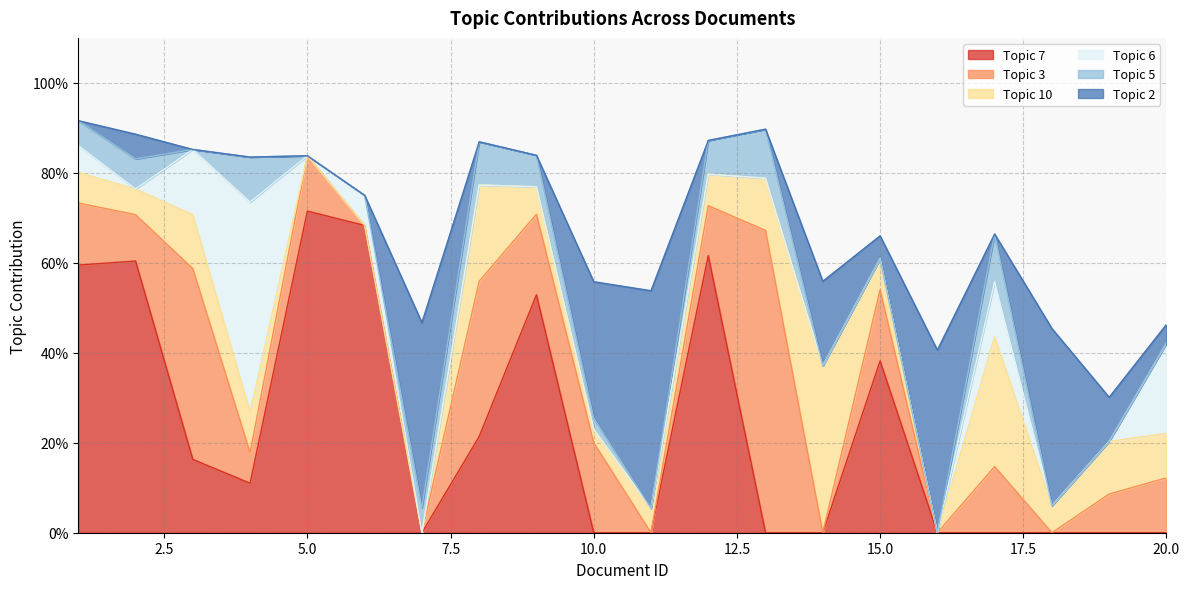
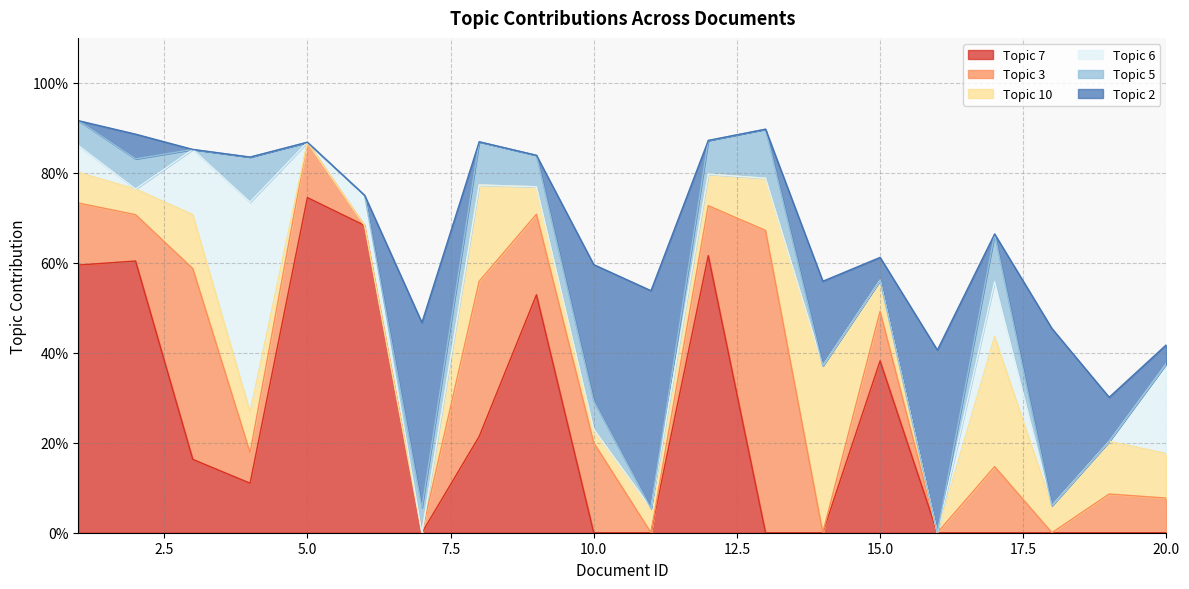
Topic 7, 5.0: 72% -> 75%
Topic 5, 10.0: 2% -> 6%
Topic 3, 15.0: 16% -> 11%
Topic 3, 20.0: 12% -> 8%
